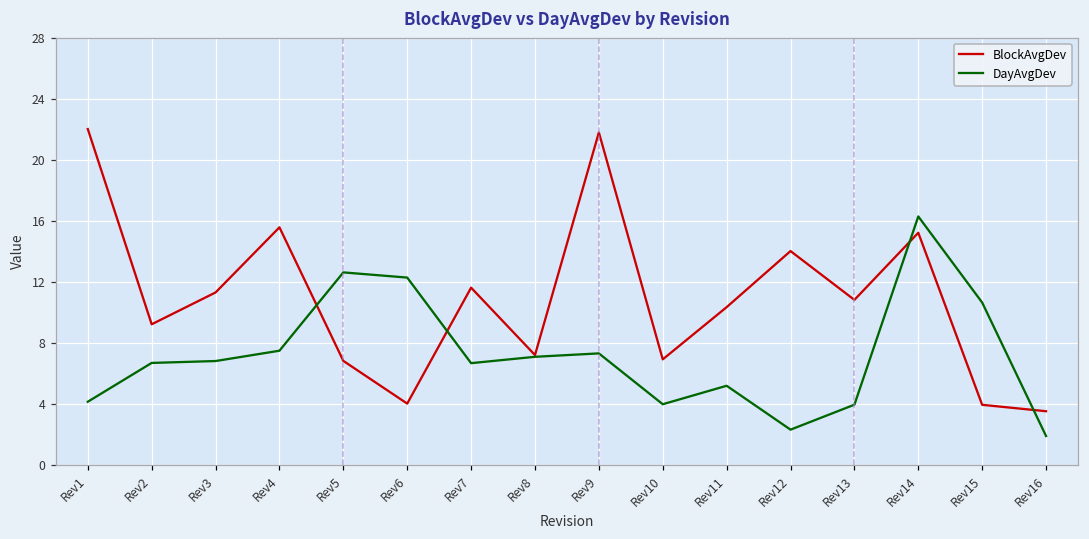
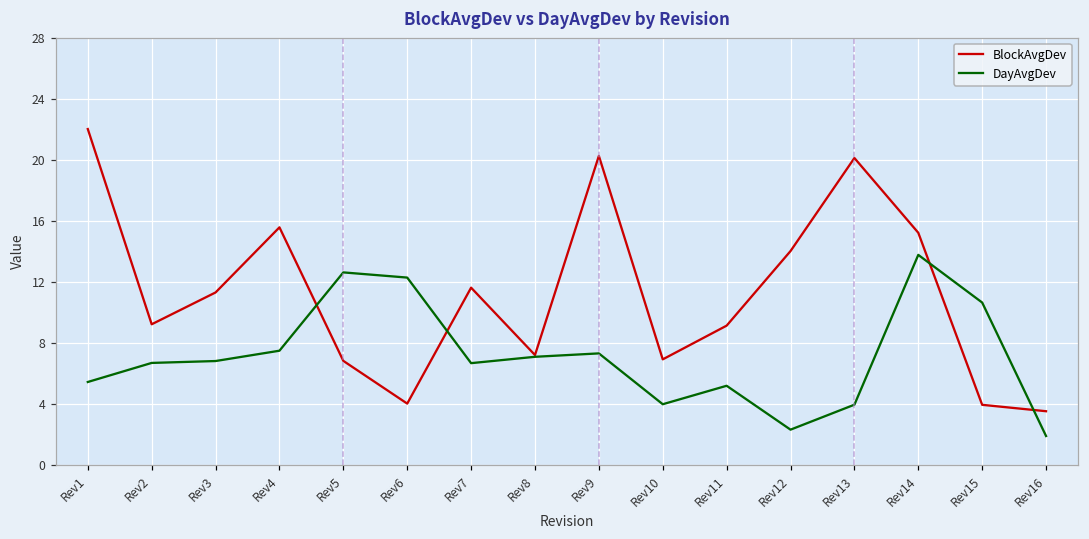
DayAvgDev, Rev1: 4.1 -> 5.4
BlockAvgDev, Rev9: 21.8 -> 20.2
BlockAvgDev, Rev11: 10.3 -> 9.1
BlockAvgDev, Rev13: 10.8 -> 20.1
DayAvgDev, Rev14: 16.3 -> 13.8
